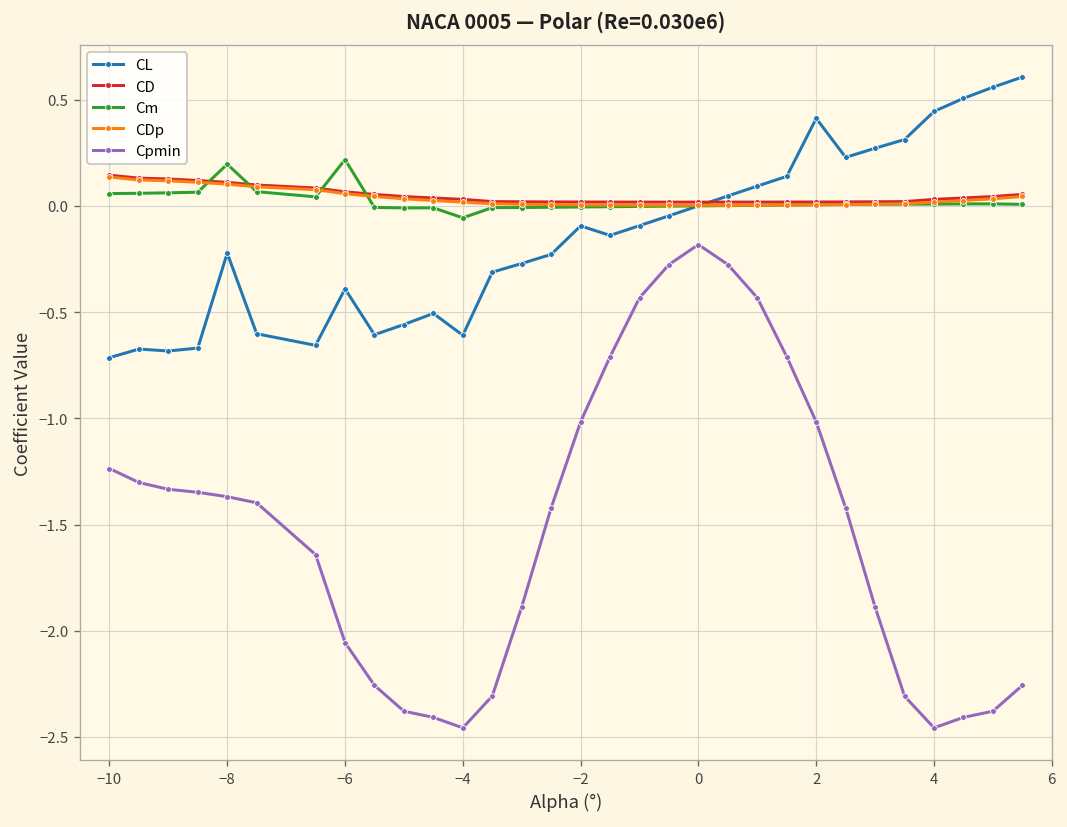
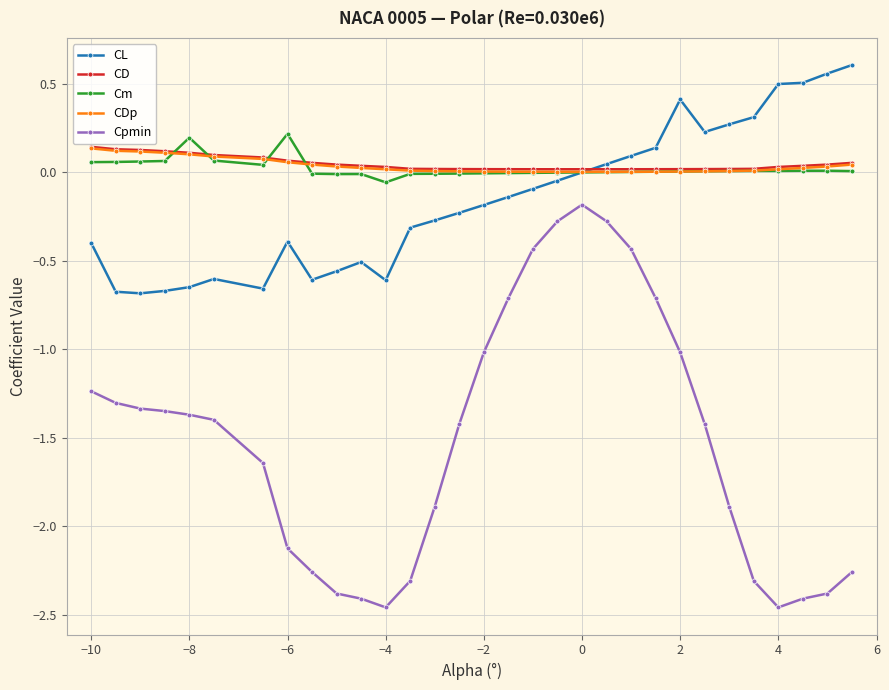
CL, −10: -0.71 -> -0.40
CL, −8: -0.22 -> -0.65
Cpmin, −6: -2.06 -> -2.12
CL, −2: -0.09 -> -0.18
CL, 4: 0.44 -> 0.50
